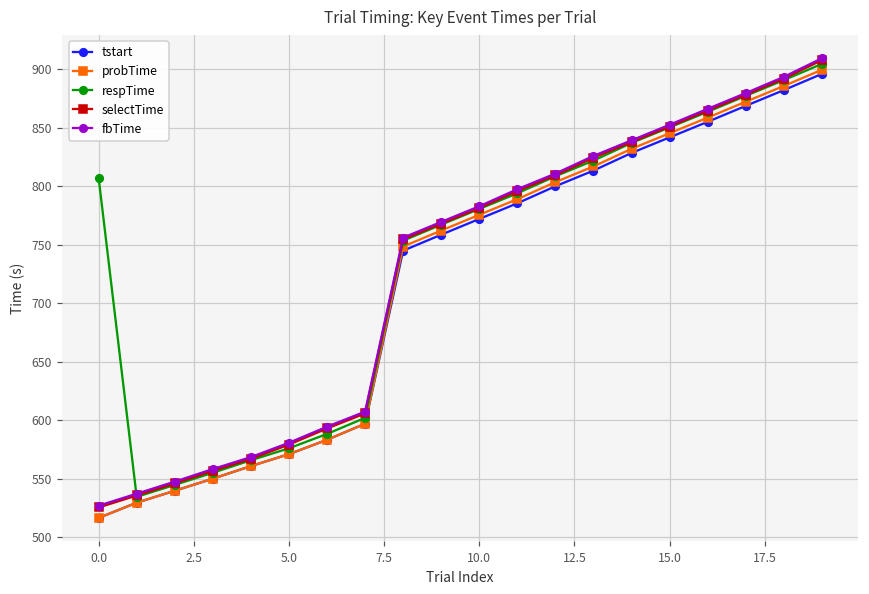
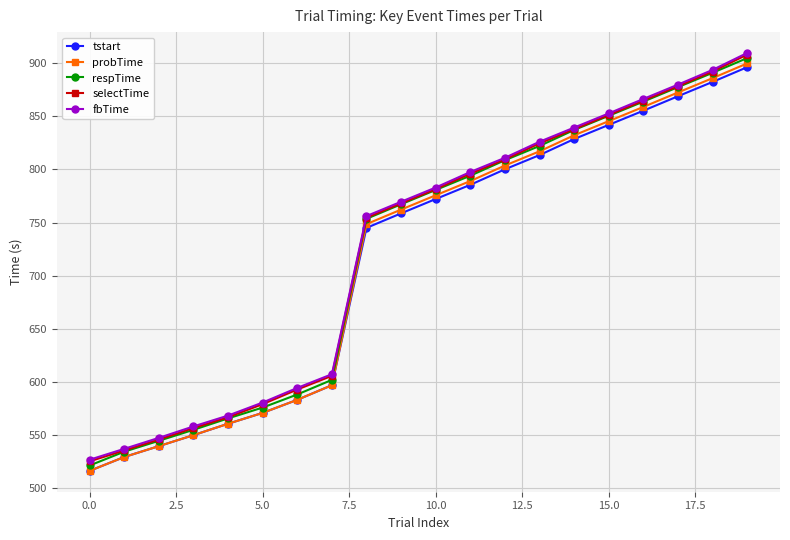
respTime, 0.0: 807 -> 522
